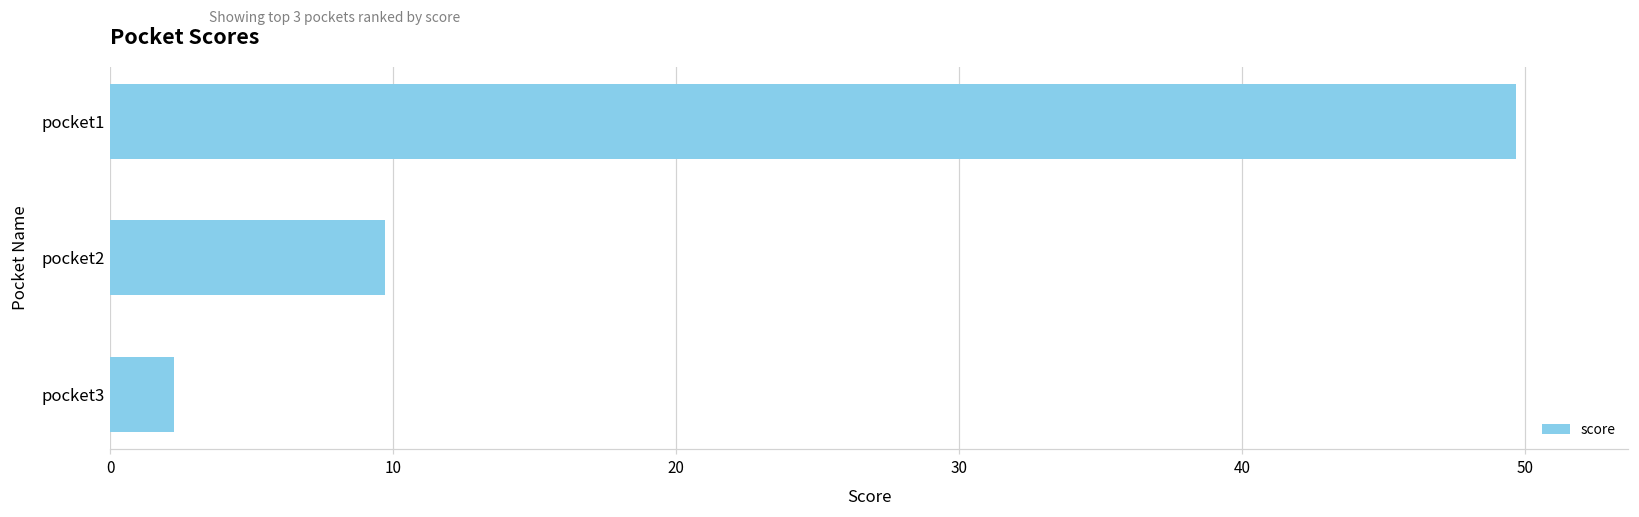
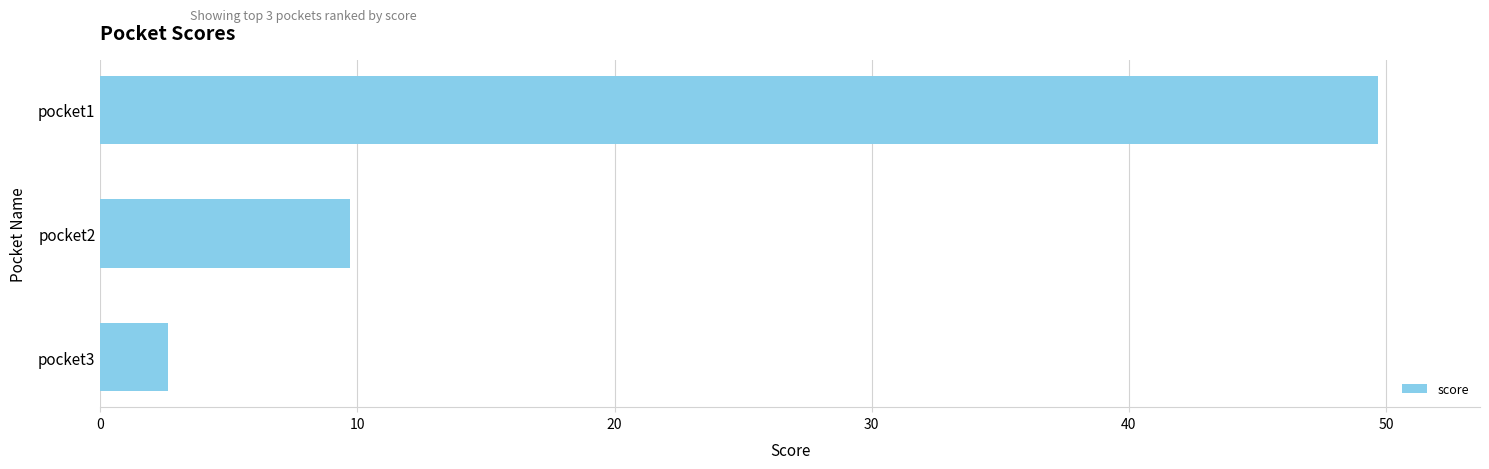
pocket3: 2.2 -> 2.6
